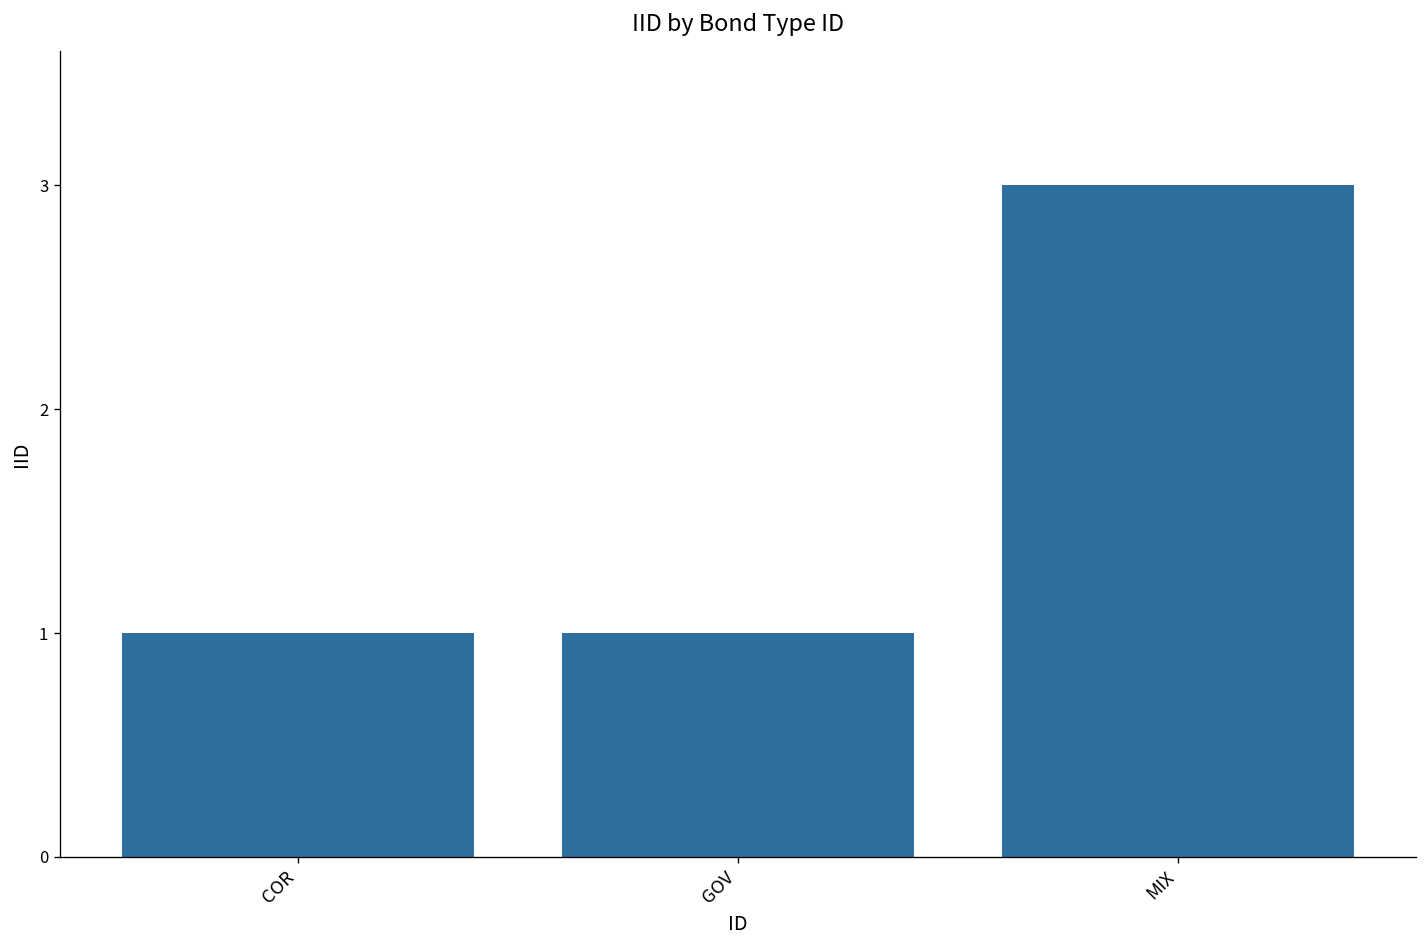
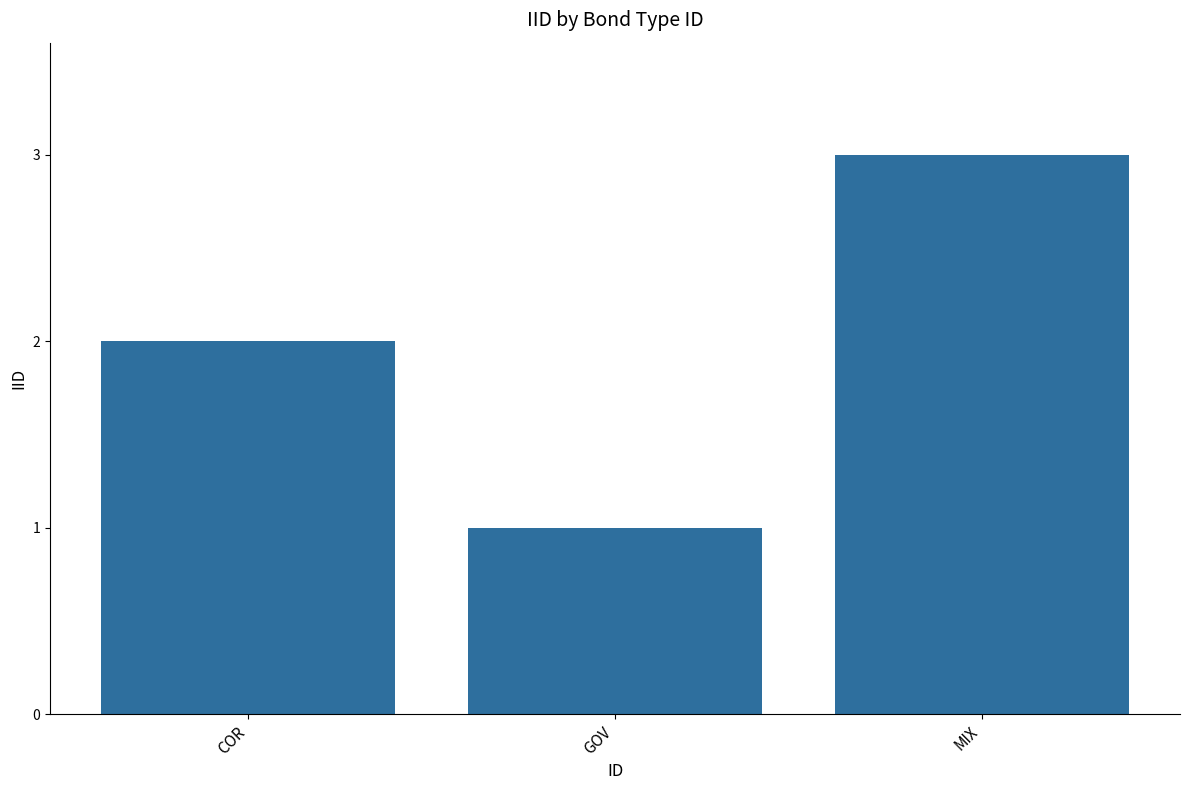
COR: 1 -> 2
